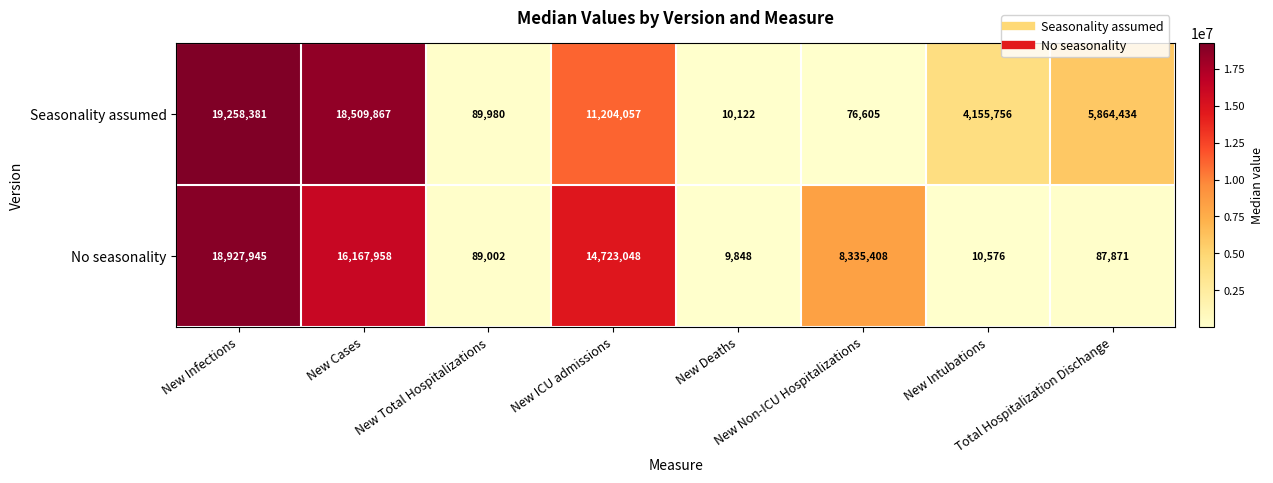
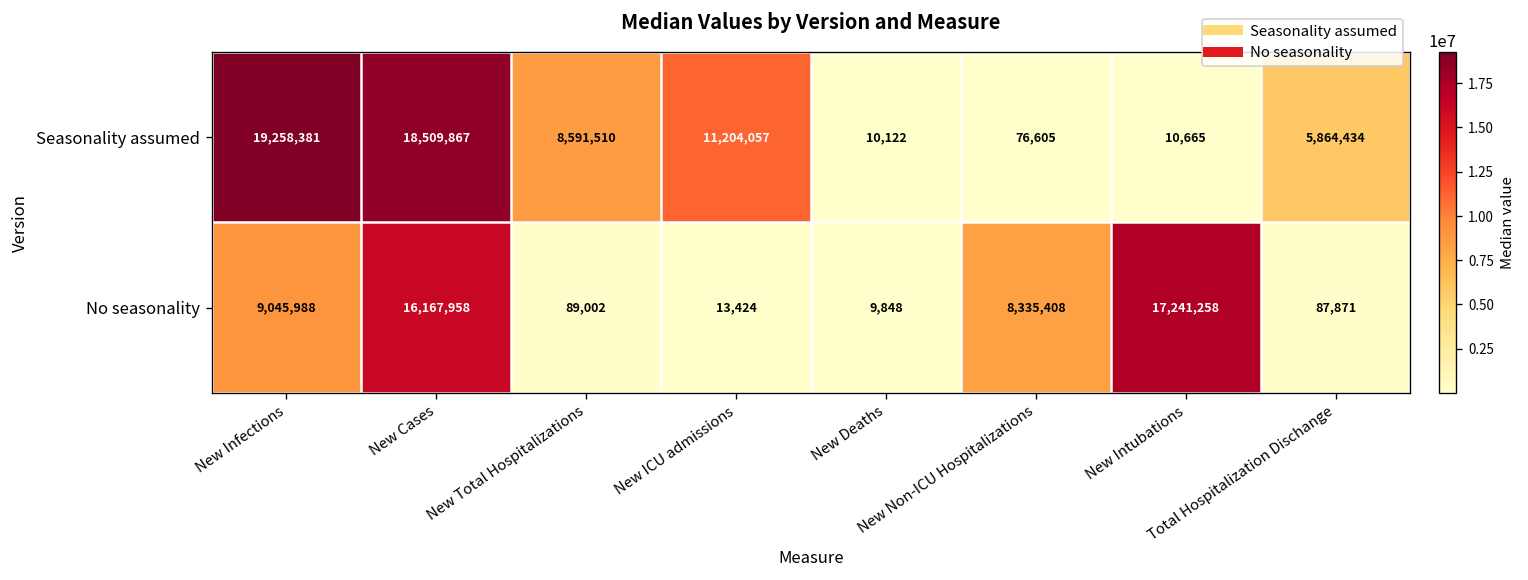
Seasonality assumed, New Total Hospitalizations: 89,980 -> 8,591,510
Seasonality assumed, New Intubations: 4,155,756 -> 10,665
No seasonality, New Infections: 18,927,945 -> 9,045,988
No seasonality, New ICU admissions: 14,723,048 -> 13,424
No seasonality, New Intubations: 10,576 -> 17,241,258
